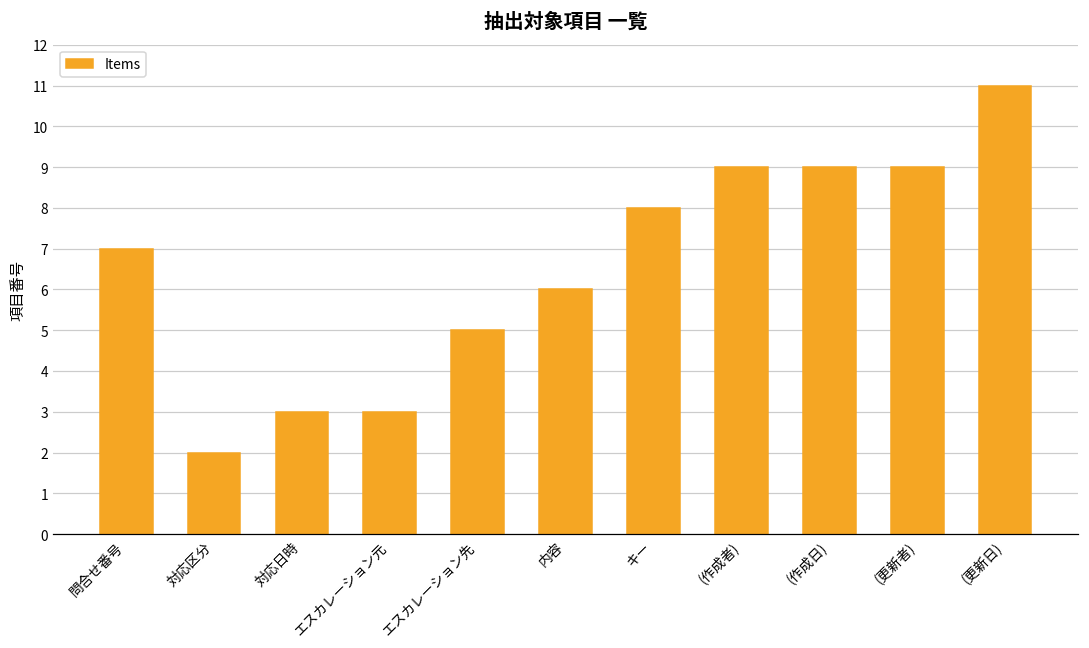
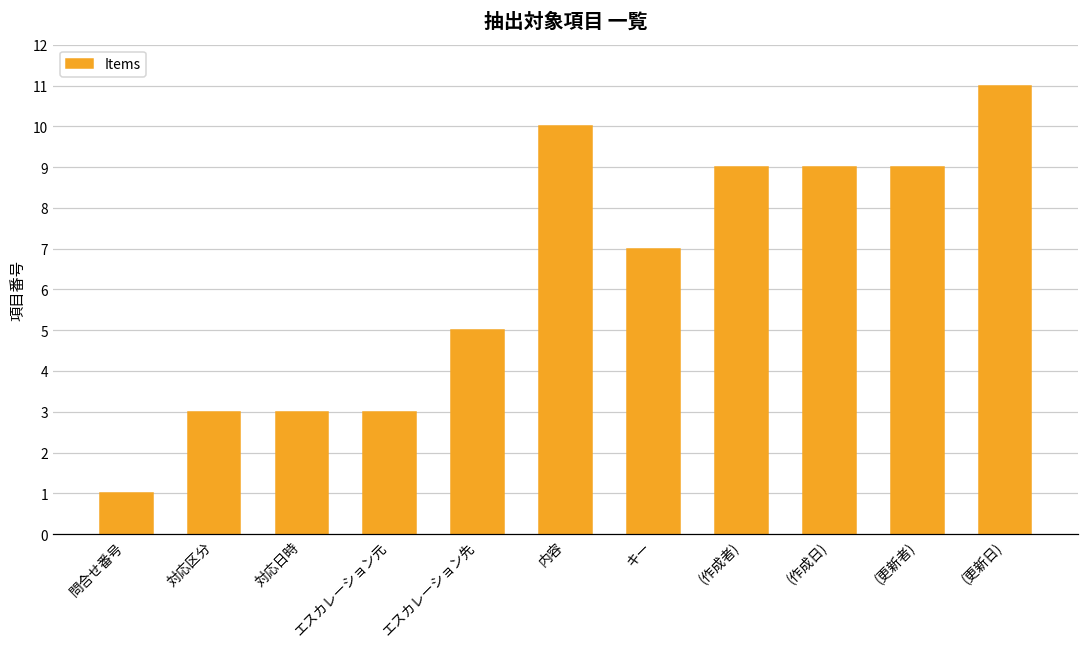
問合せ番号: 7 -> 1
対応区分: 2 -> 3
内容: 6 -> 10
キー: 8 -> 7
